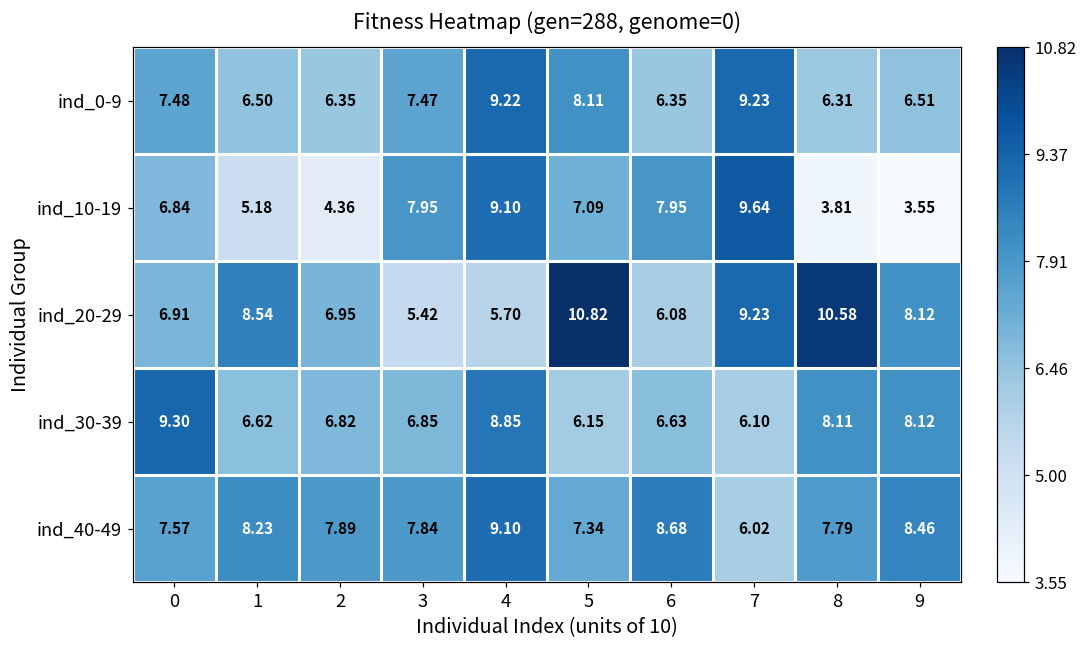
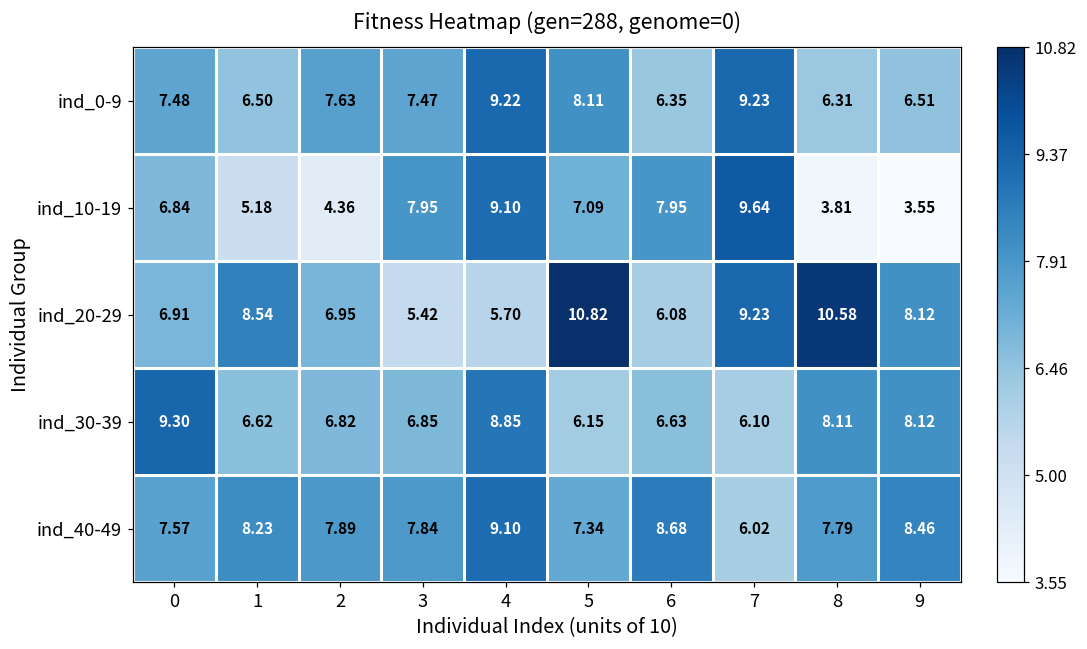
ind_0-9, 2: 6.35 -> 7.63
